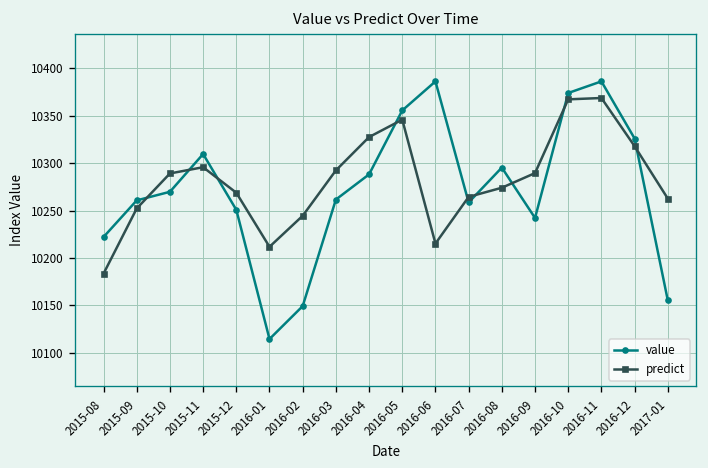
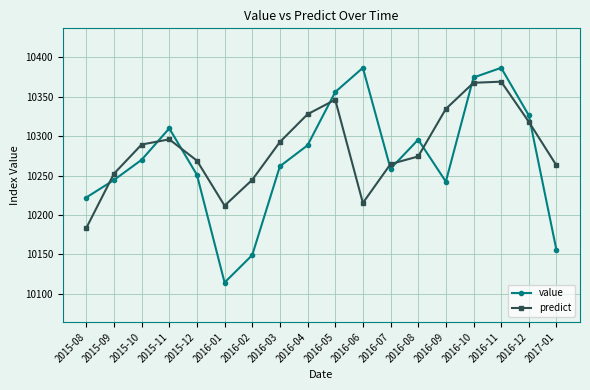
value, 2015-09: 10260 -> 10240
predict, 2016-09: 10290 -> 10330
